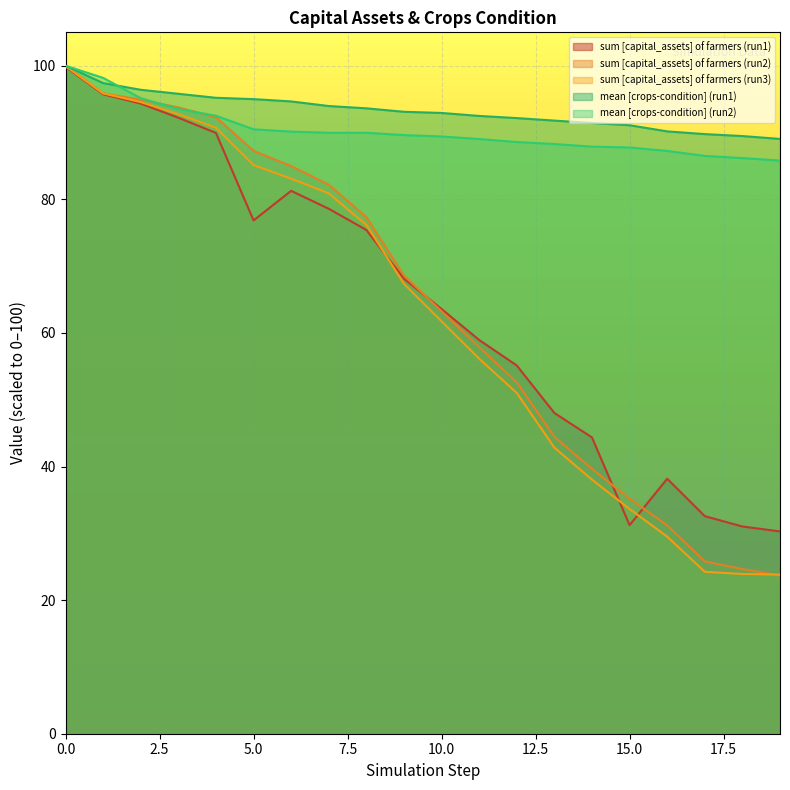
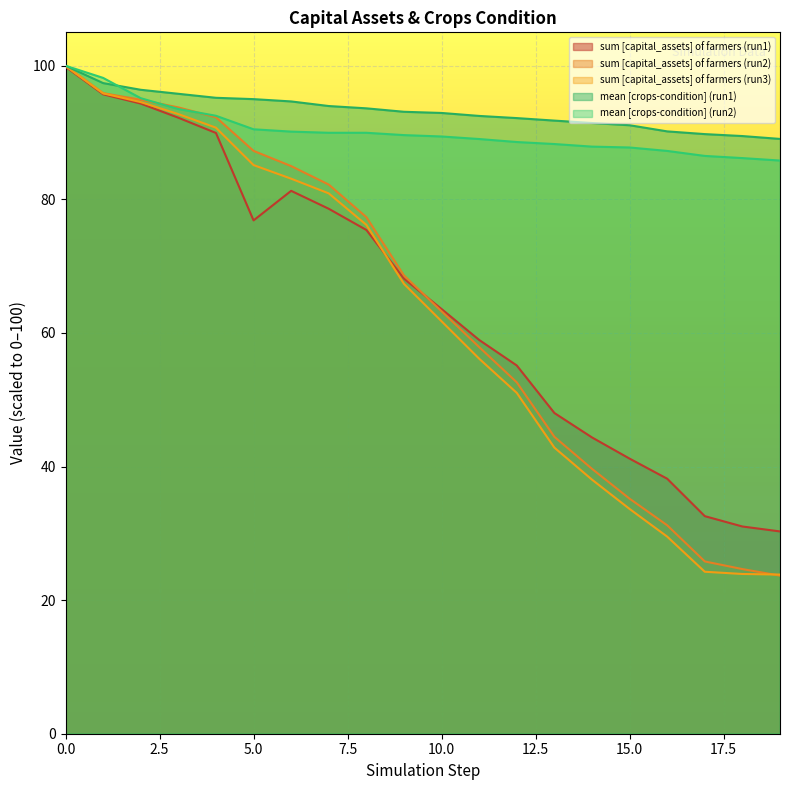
sum [capital_assets] of farmers (run1), 15.0: 31 -> 41
